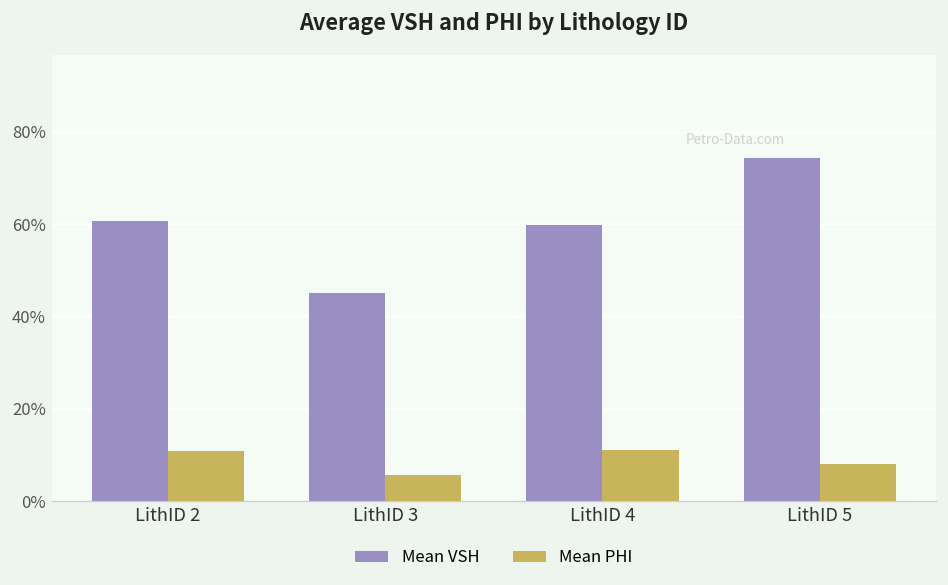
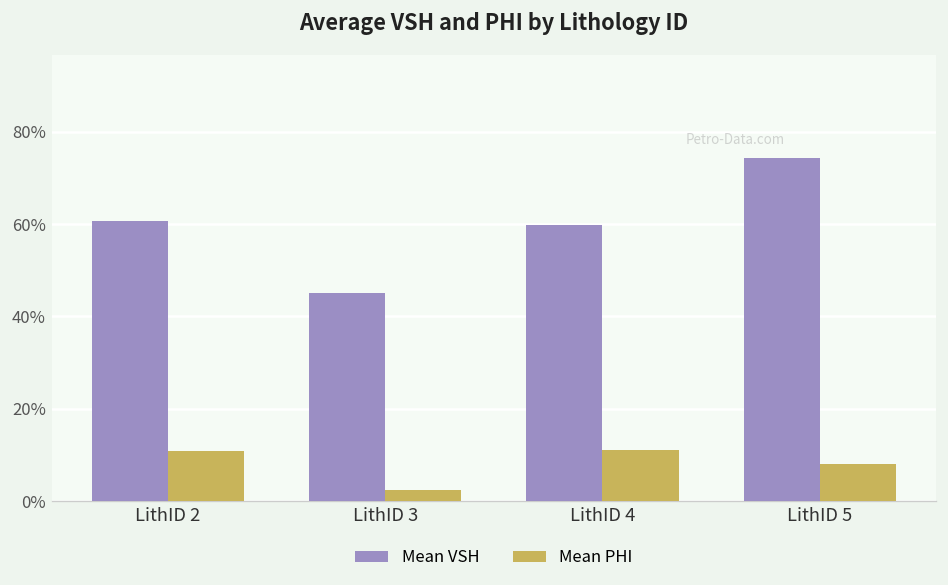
Mean PHI, LithID 3: 6% -> 2%
